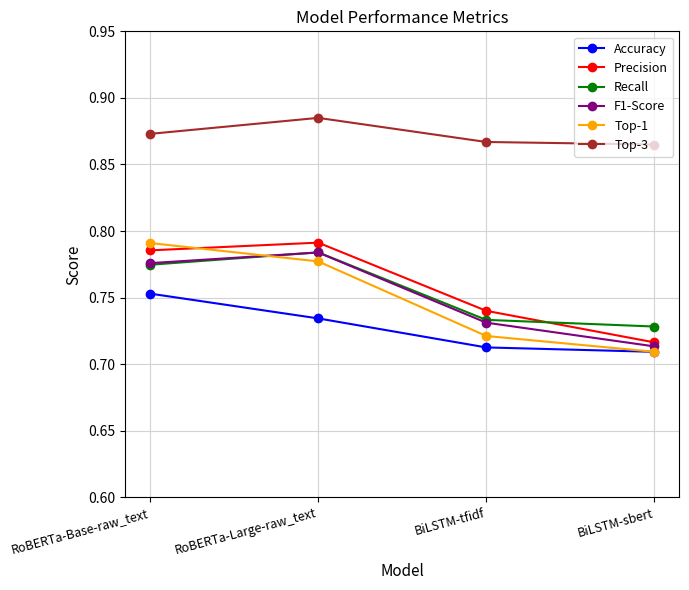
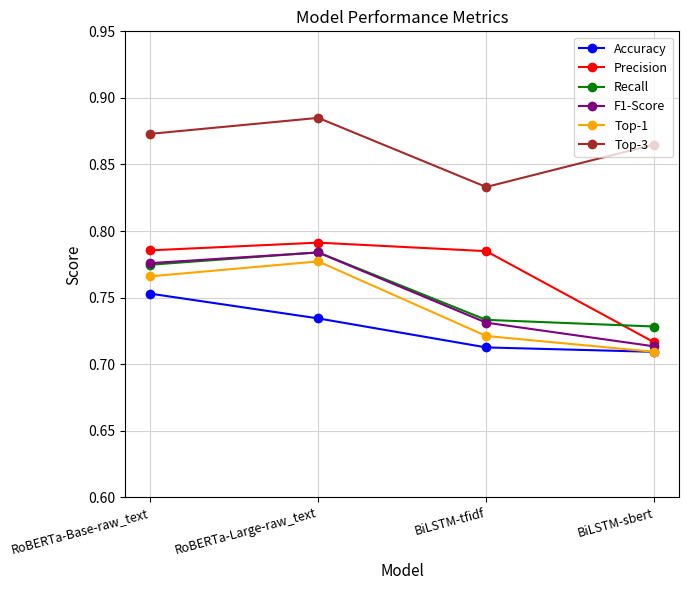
Top-1, RoBERTa-Base-raw_text: 0.791 -> 0.766
Precision, BiLSTM-tfidf: 0.740 -> 0.785
Top-3, BiLSTM-tfidf: 0.867 -> 0.833
